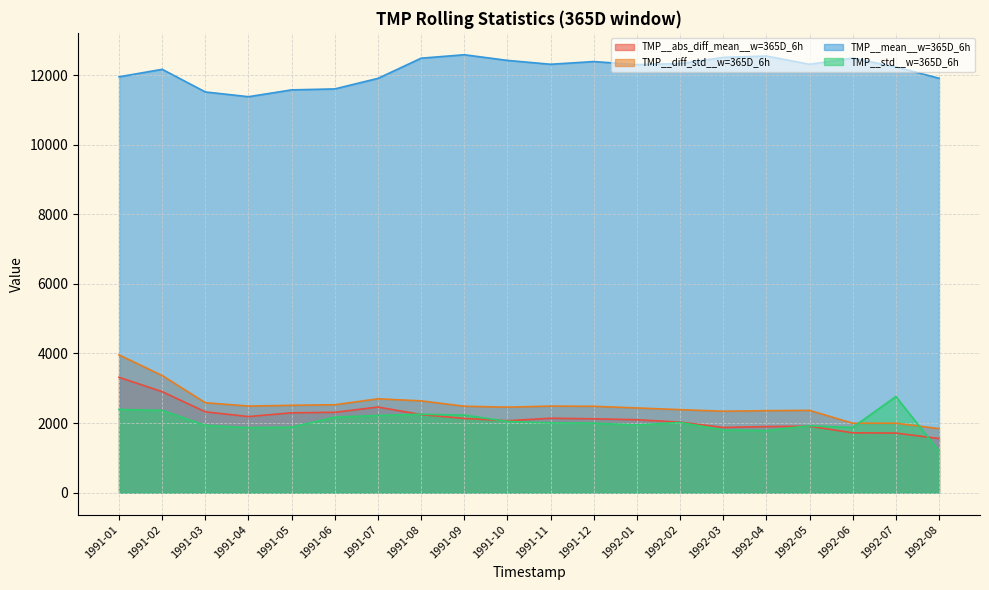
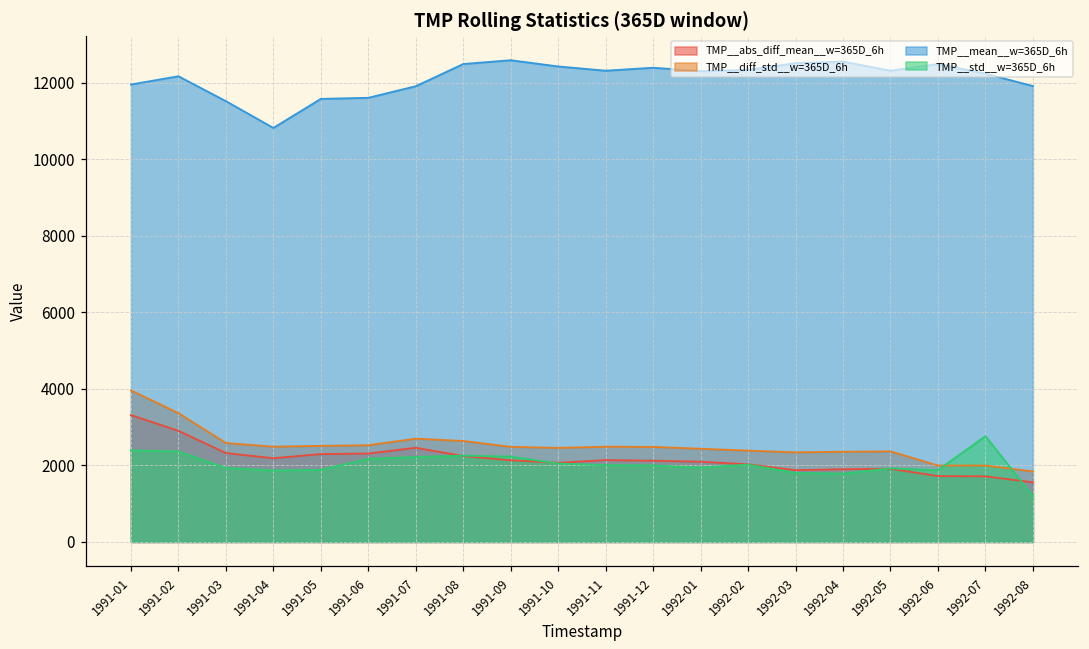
TMP__mean__w=365D_6h, 1991-04: 11400 -> 10800
